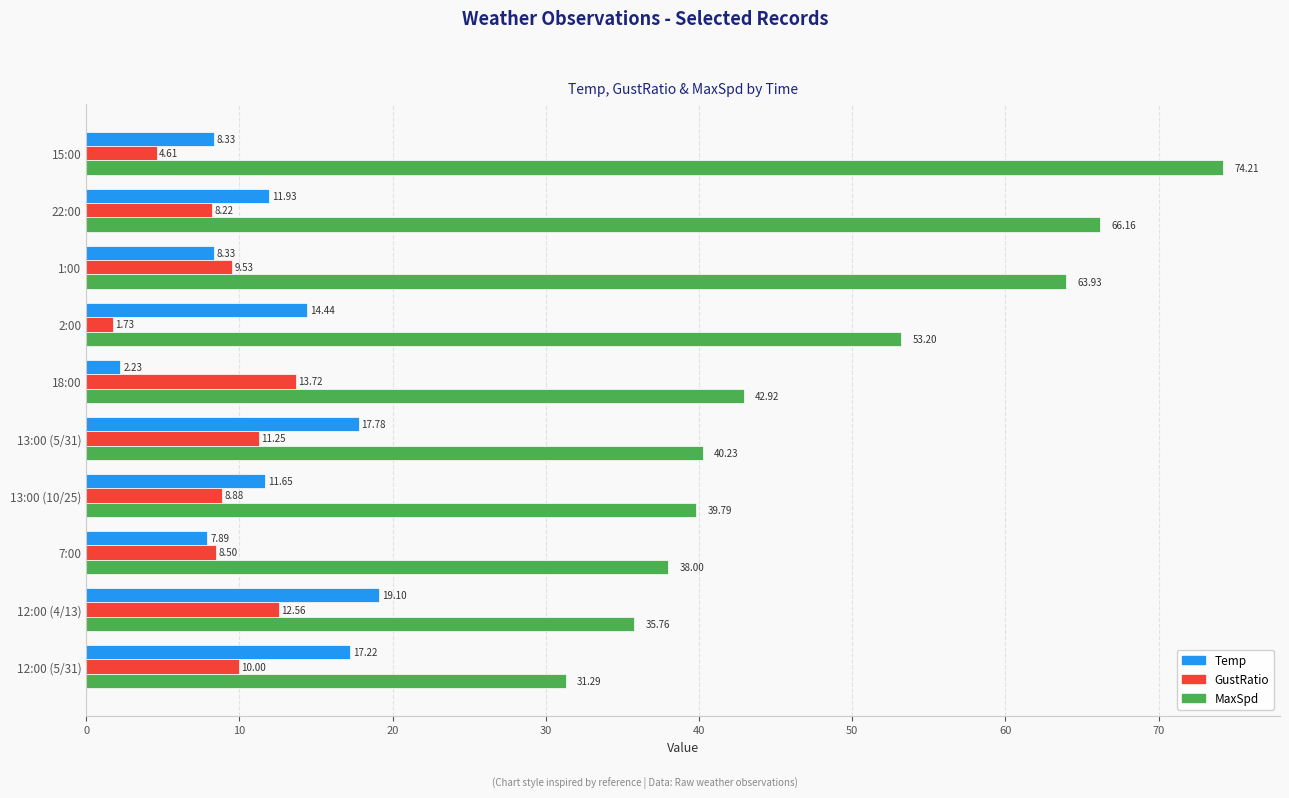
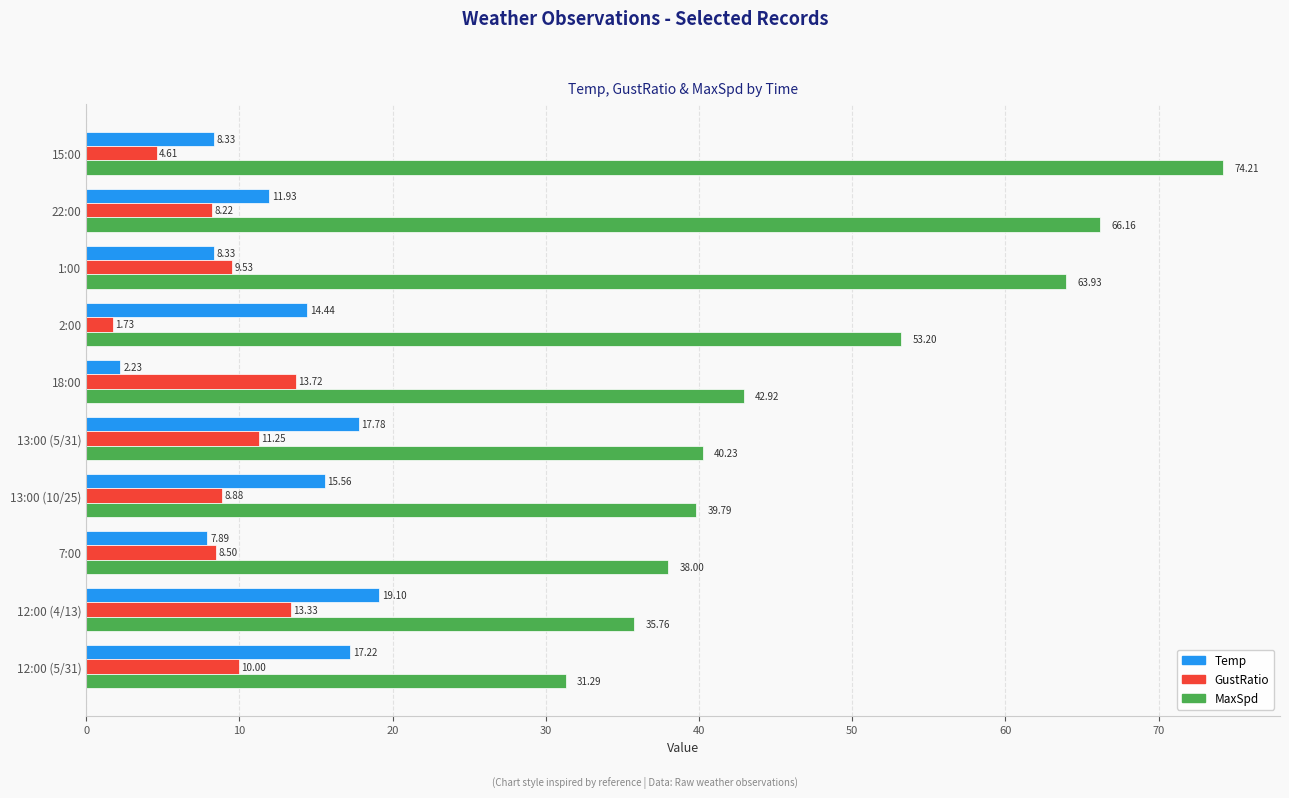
Temp, 13:00 (10/25): 11.65 -> 15.56
GustRatio, 12:00 (4/13): 12.56 -> 13.33
